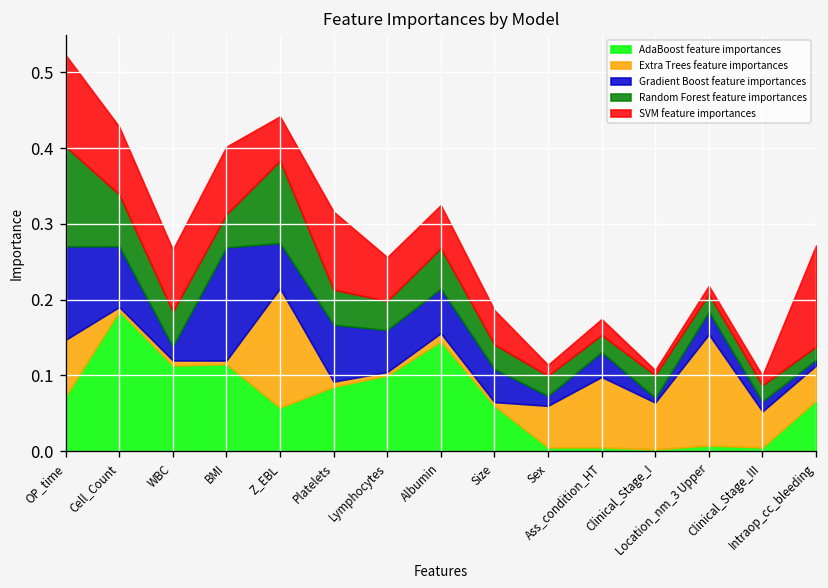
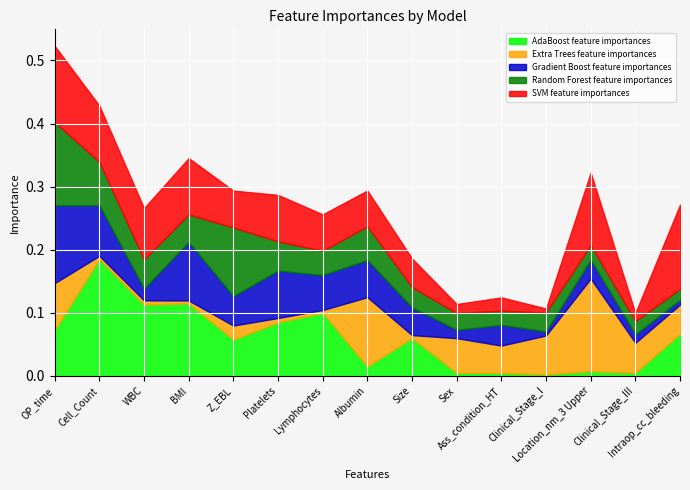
Gradient Boost feature importances, BMI: 0.15 -> 0.09
Extra Trees feature importances, Z_EBL: 0.16 -> 0.02
Gradient Boost feature importances, Z_EBL: 0.06 -> 0.05
SVM feature importances, Platelets: 0.10 -> 0.07
AdaBoost feature importances, Albumin: 0.15 -> 0.02
Extra Trees feature importances, Albumin: 0.01 -> 0.11
Extra Trees feature importances, Ass_condition_HT: 0.09 -> 0.04
SVM feature importances, Location_nm_3 Upper: 0.01 -> 0.11
